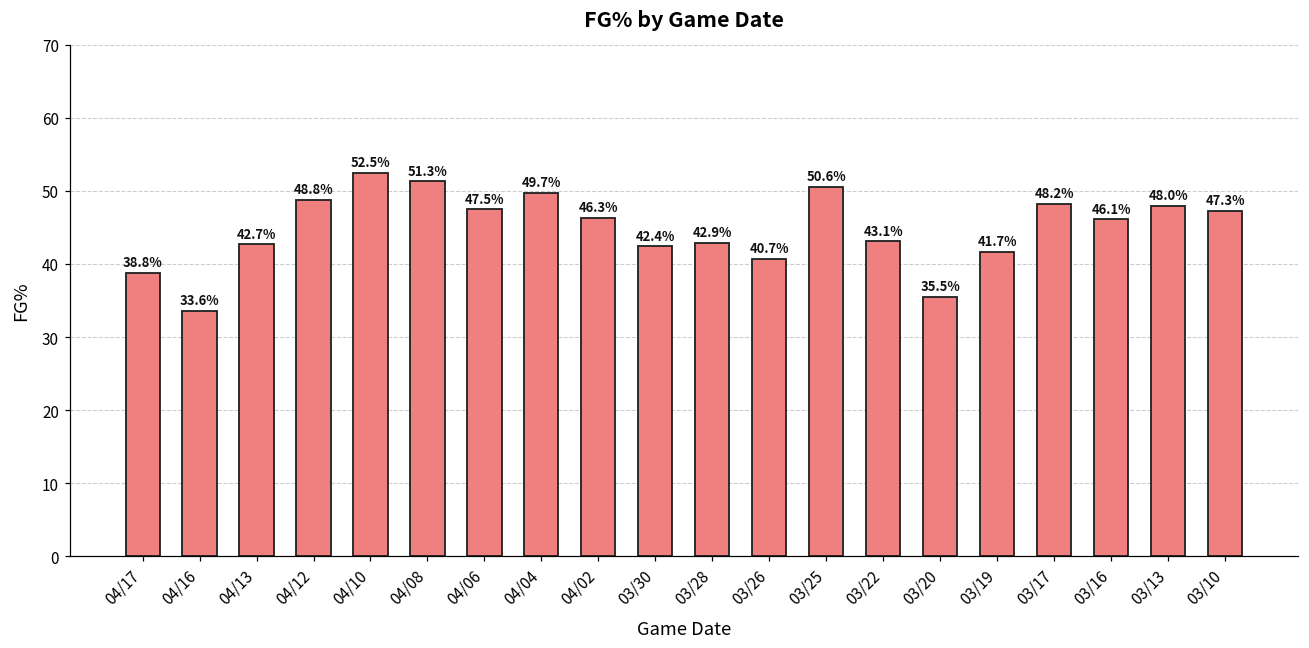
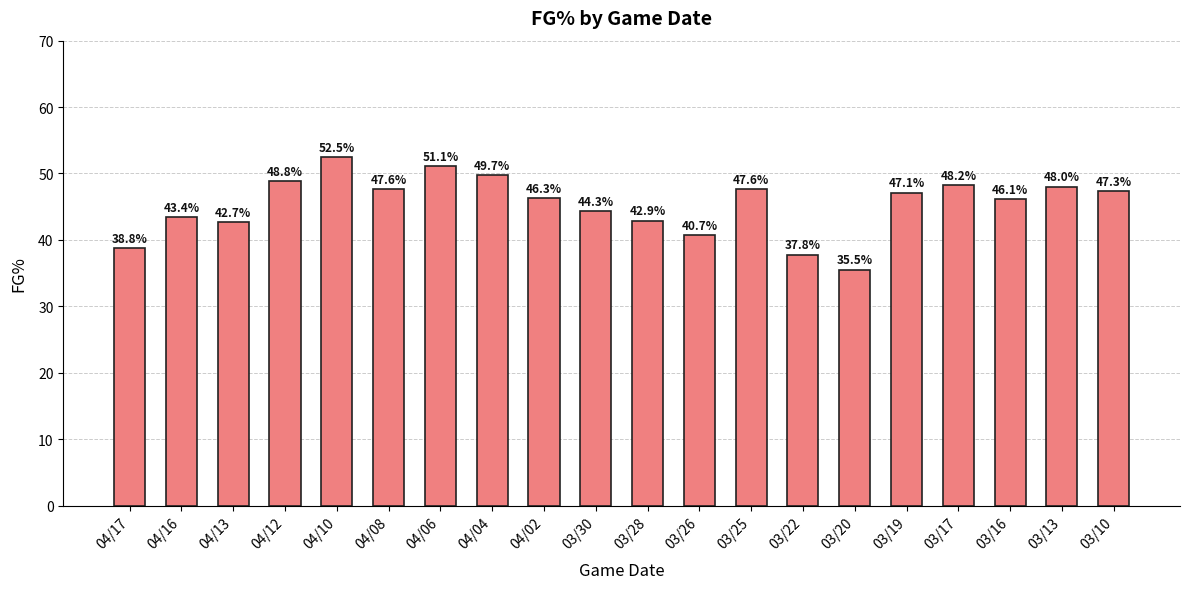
04/16: 33.6% -> 43.4%
04/08: 51.3% -> 47.6%
04/06: 47.5% -> 51.1%
03/30: 42.4% -> 44.3%
03/25: 50.6% -> 47.6%
03/22: 43.1% -> 37.8%
03/19: 41.7% -> 47.1%
